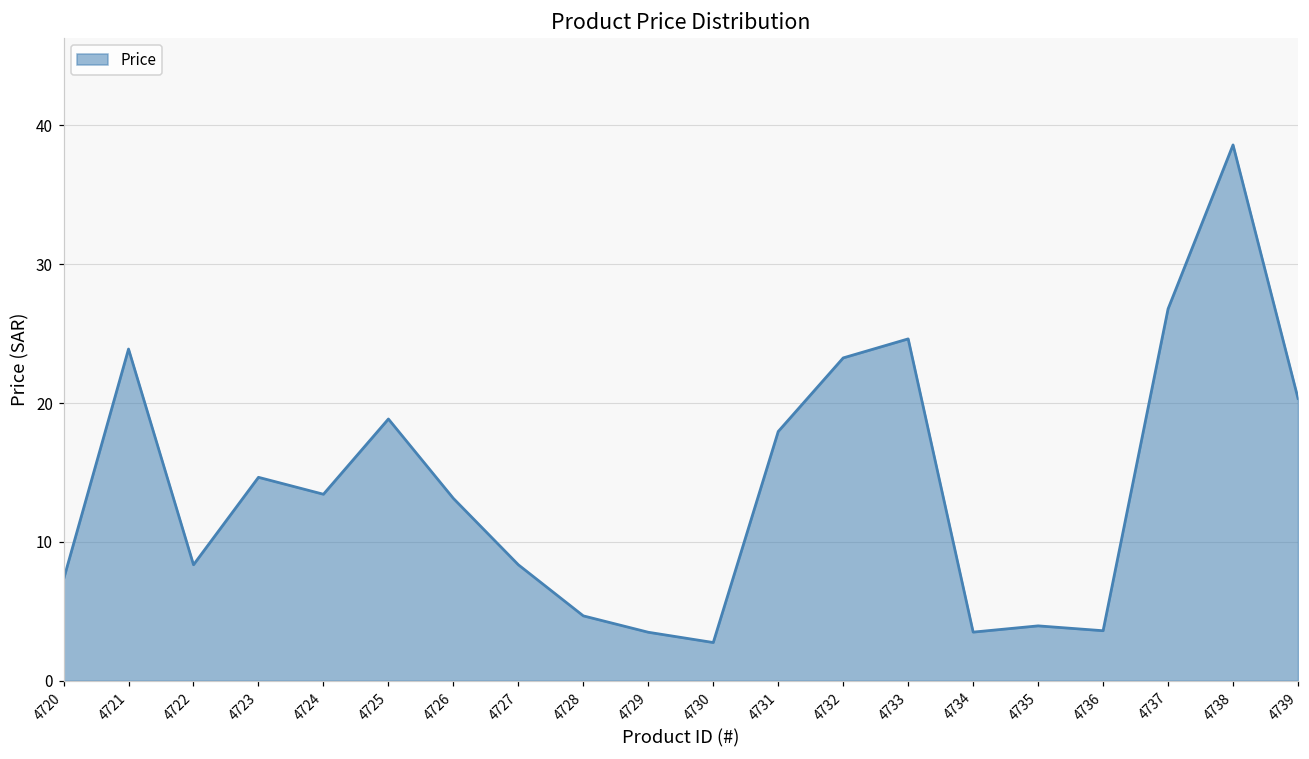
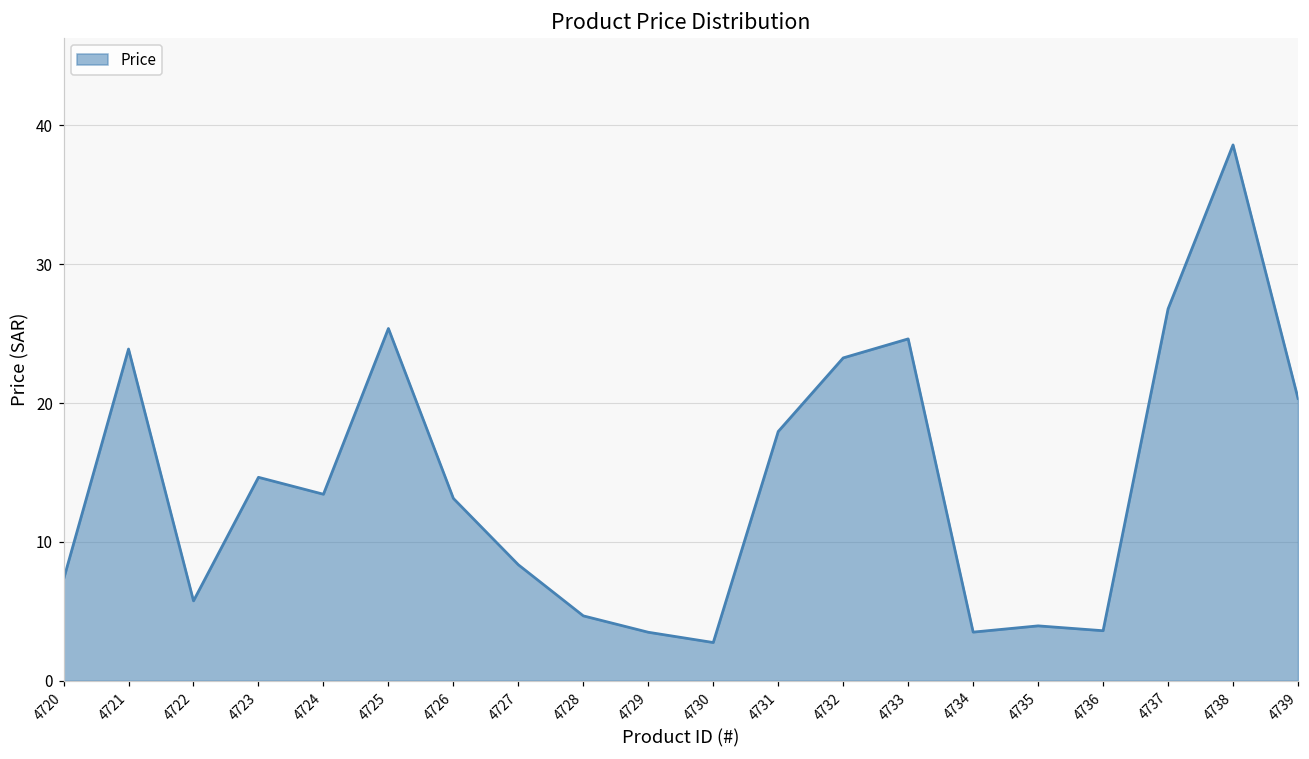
4722: 8.4 -> 5.8
4725: 18.9 -> 25.4
